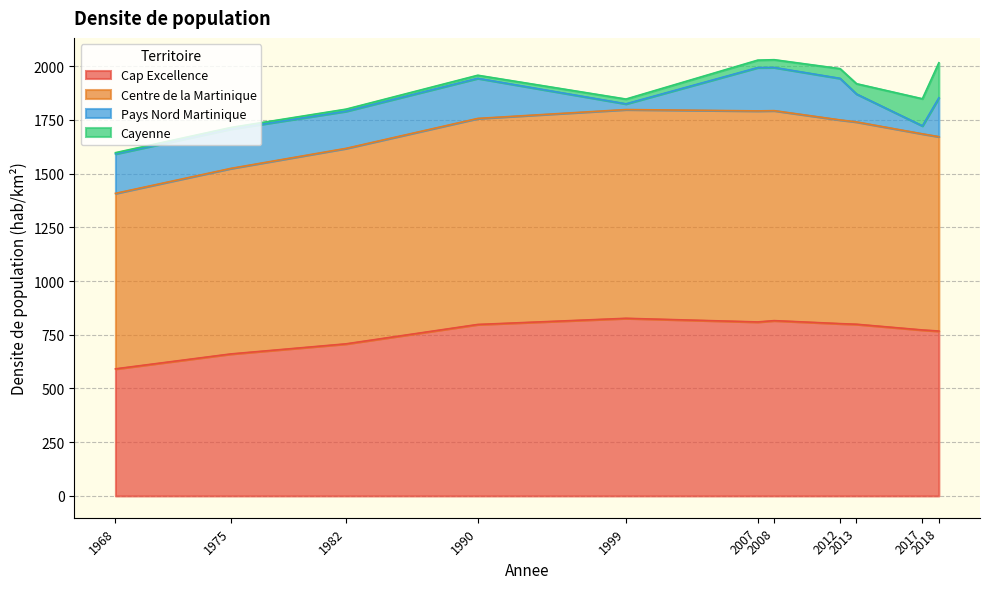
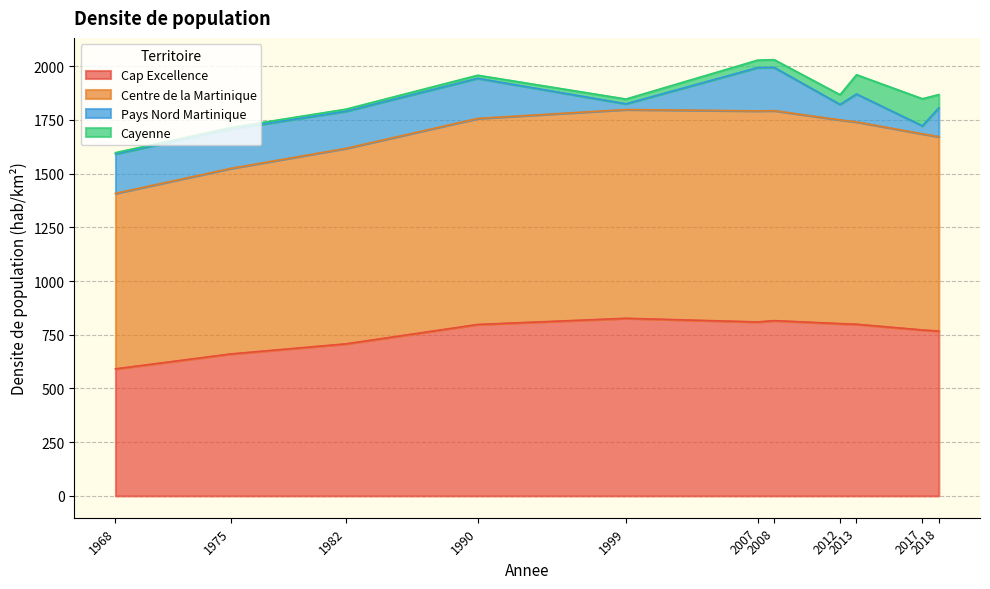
Pays Nord Martinique, 2012: 190 -> 70
Cayenne, 2013: 50 -> 90
Pays Nord Martinique, 2018: 180 -> 130
Cayenne, 2018: 160 -> 60
